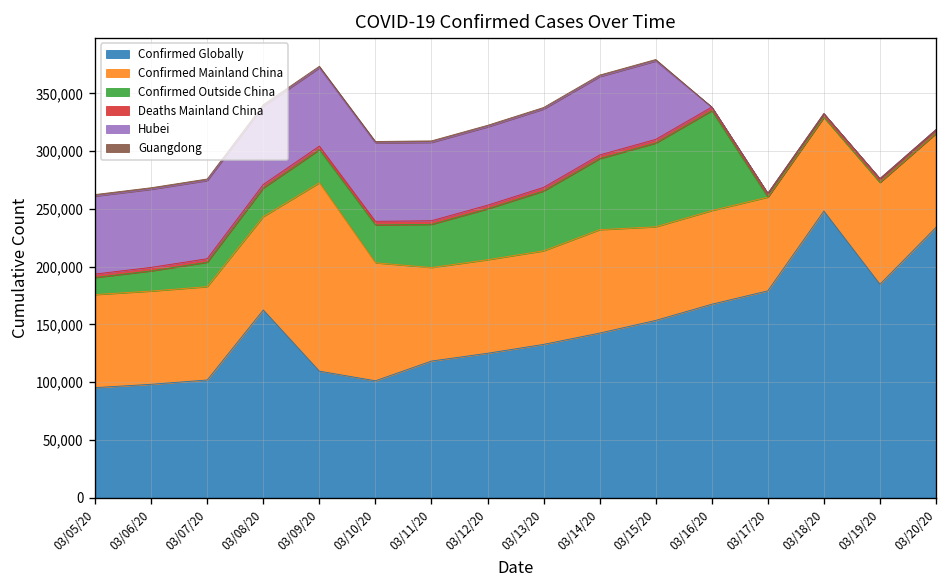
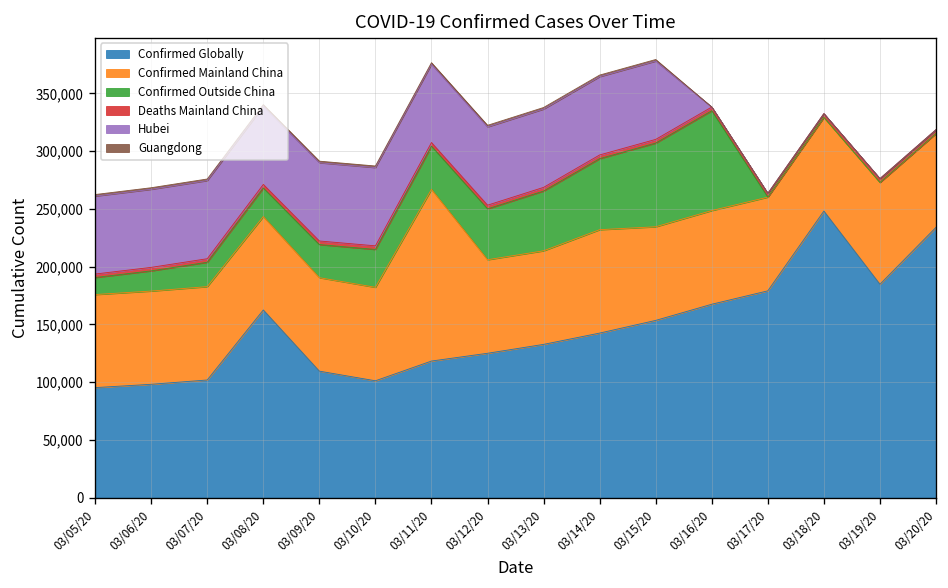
Confirmed Mainland China, 03/09/20: 160,000 -> 80,000
Confirmed Mainland China, 03/10/20: 100,000 -> 80,000
Confirmed Mainland China, 03/11/20: 80,000 -> 150,000
